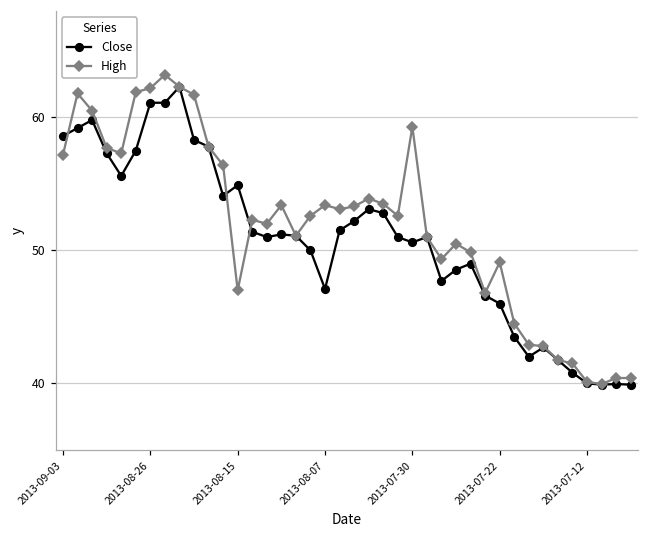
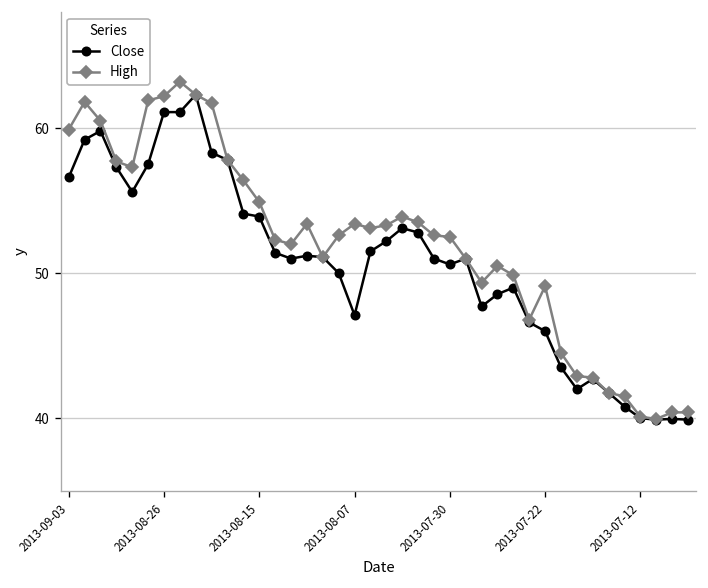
Close, 2013-09-03: 58.6 -> 56.6
High, 2013-09-03: 57.2 -> 59.9
Close, 2013-08-15: 54.9 -> 53.9
High, 2013-08-15: 47.0 -> 54.9
High, 2013-07-30: 59.3 -> 52.5
